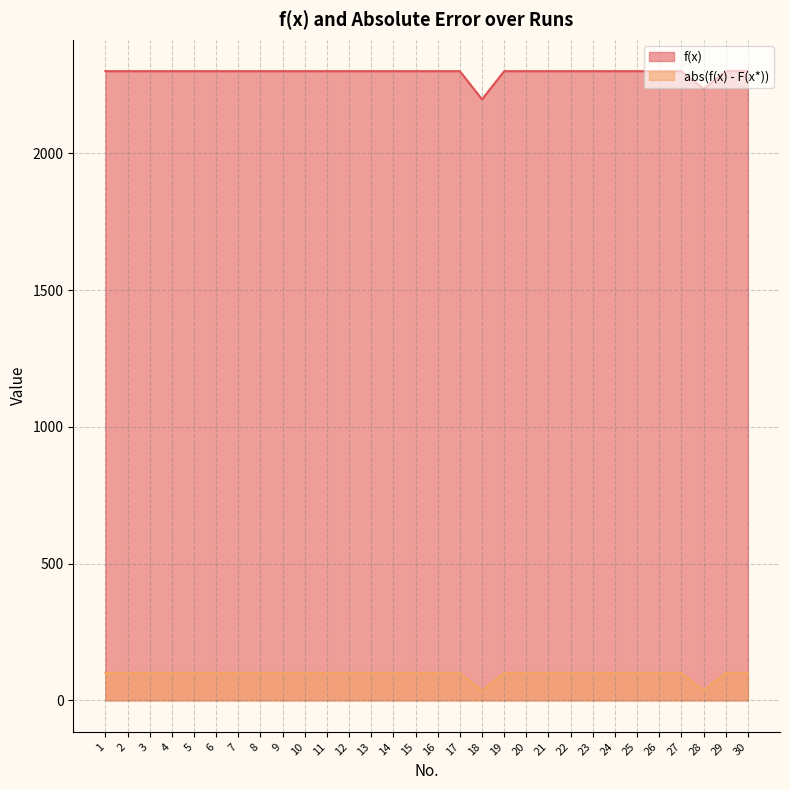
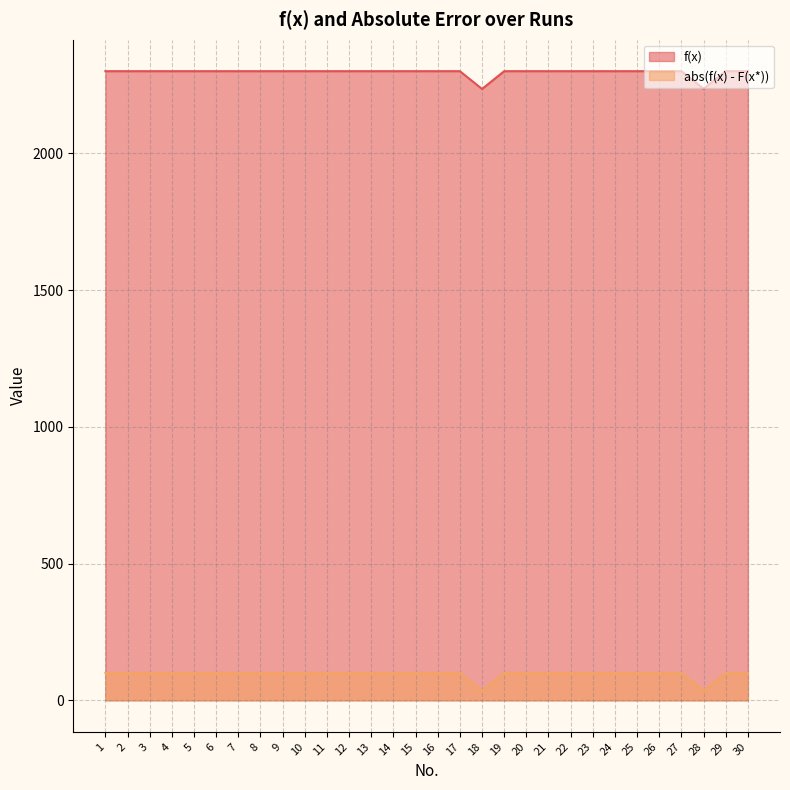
f(x), 18: 2200 -> 2230
